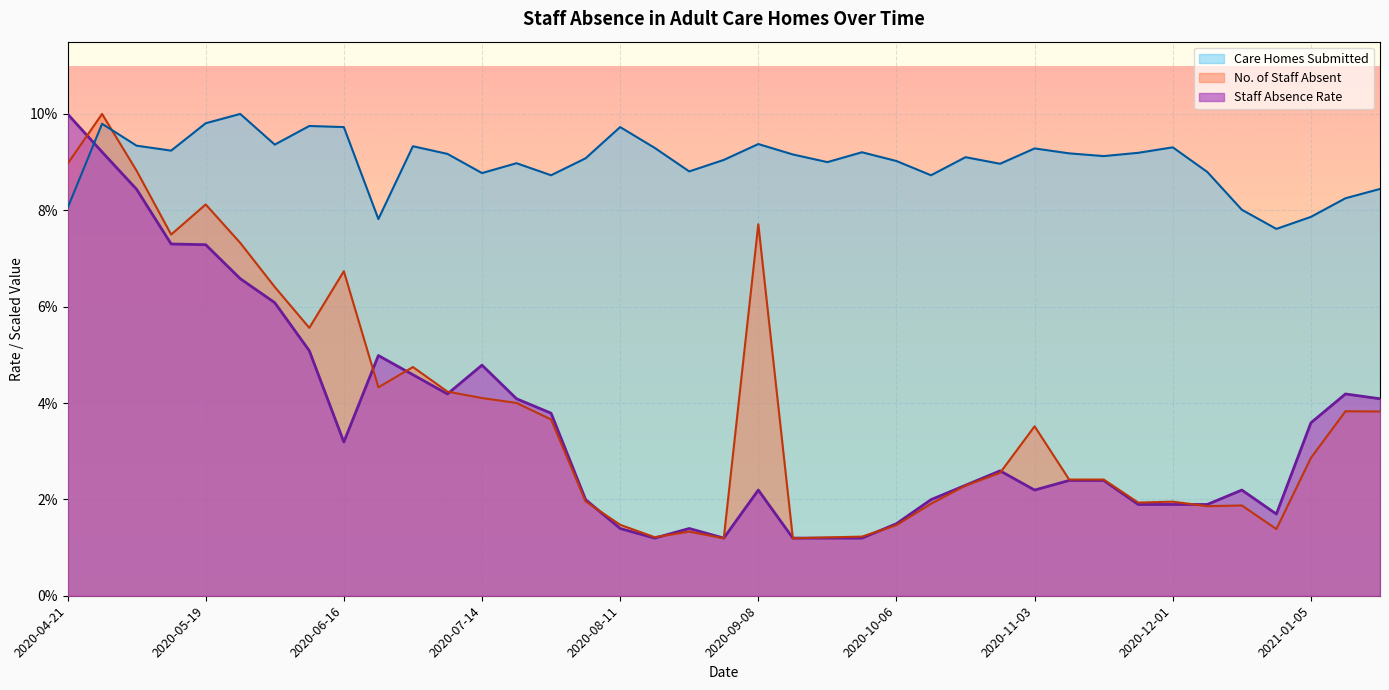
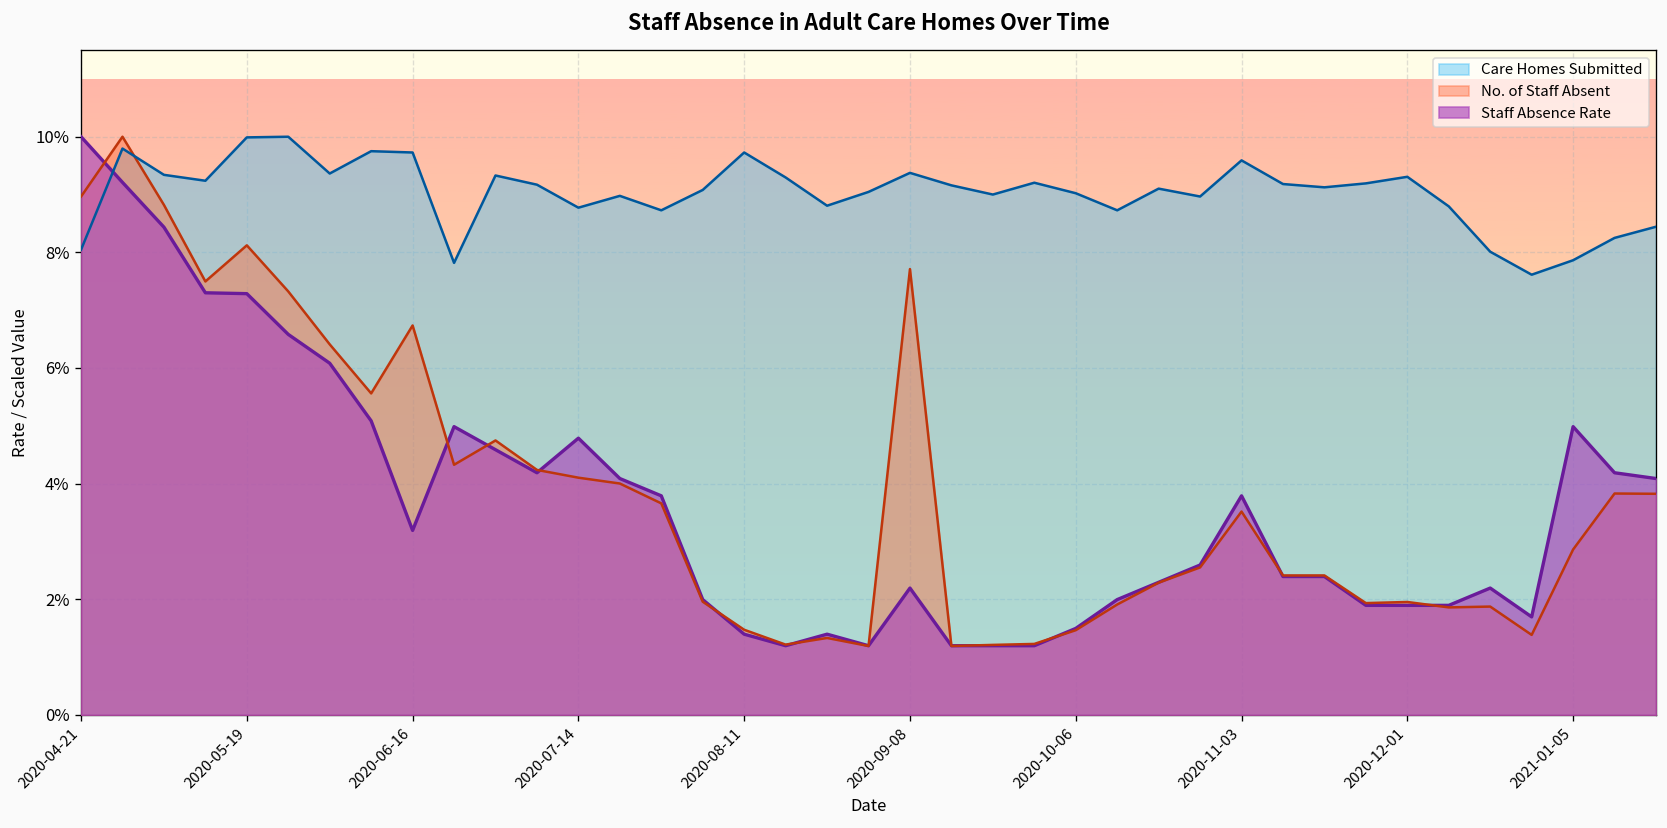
Care Homes Submitted, 2020-05-19: 9.8% -> 10.0%
Care Homes Submitted, 2020-11-03: 9.3% -> 9.6%
Staff Absence Rate, 2020-11-03: 2.2% -> 3.8%
Staff Absence Rate, 2021-01-05: 3.6% -> 5.0%
